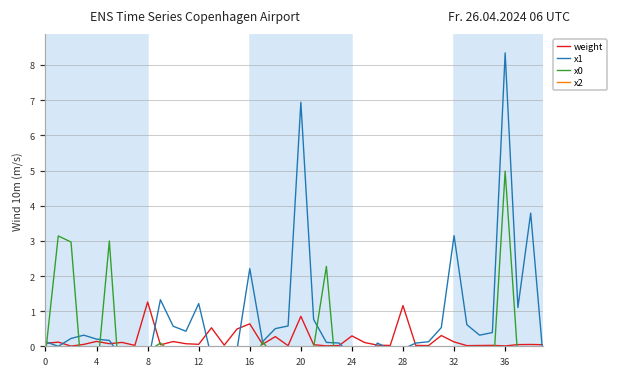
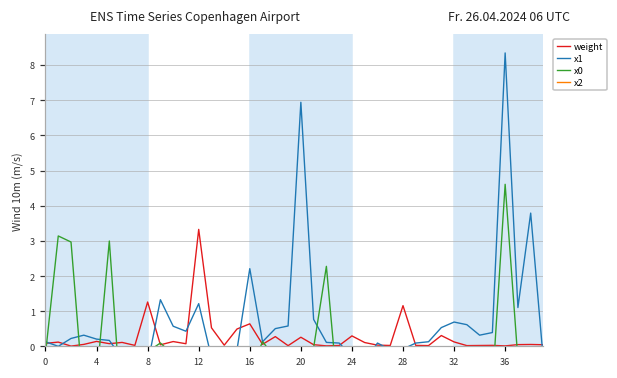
weight, 12: 0.1 -> 3.3
weight, 20: 0.9 -> 0.3
x1, 32: 3.1 -> 0.7
x0, 36: 5.0 -> 4.6
